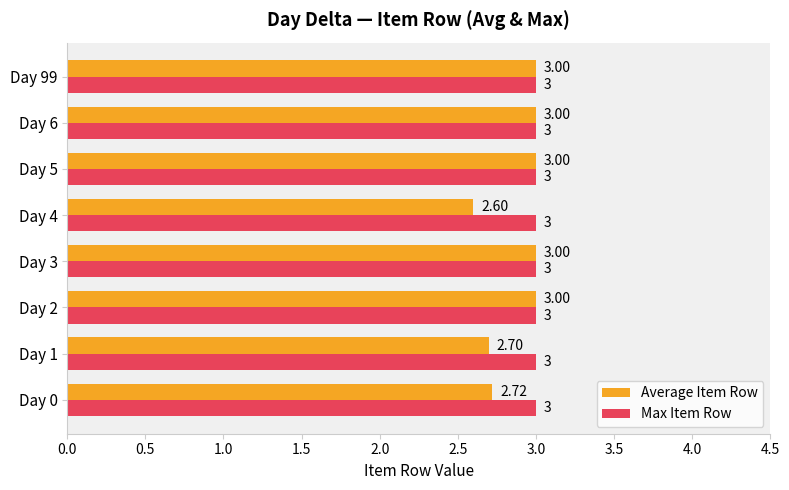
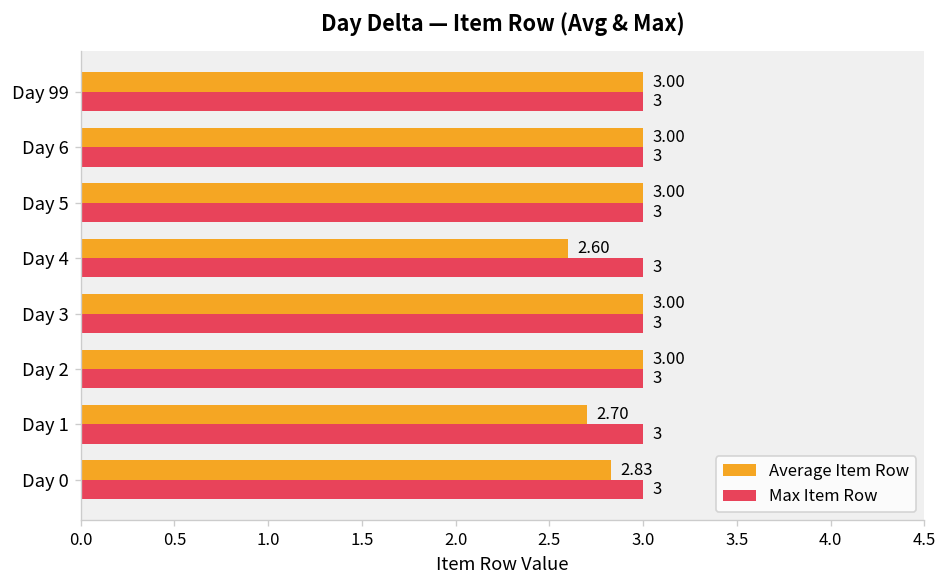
Average Item Row, Day 0: 2.72 -> 2.83
